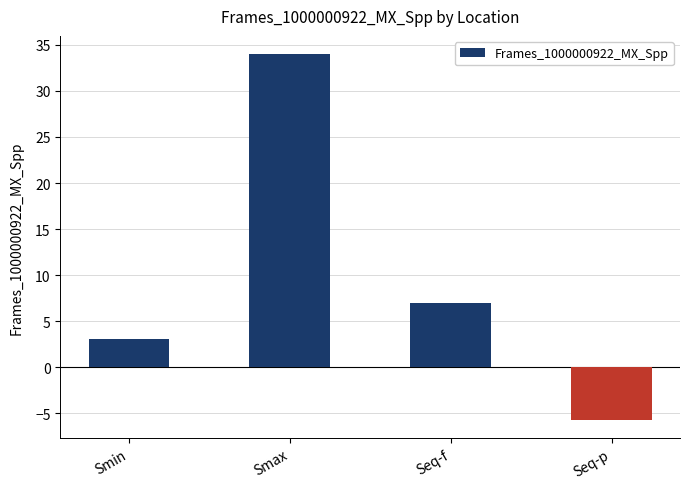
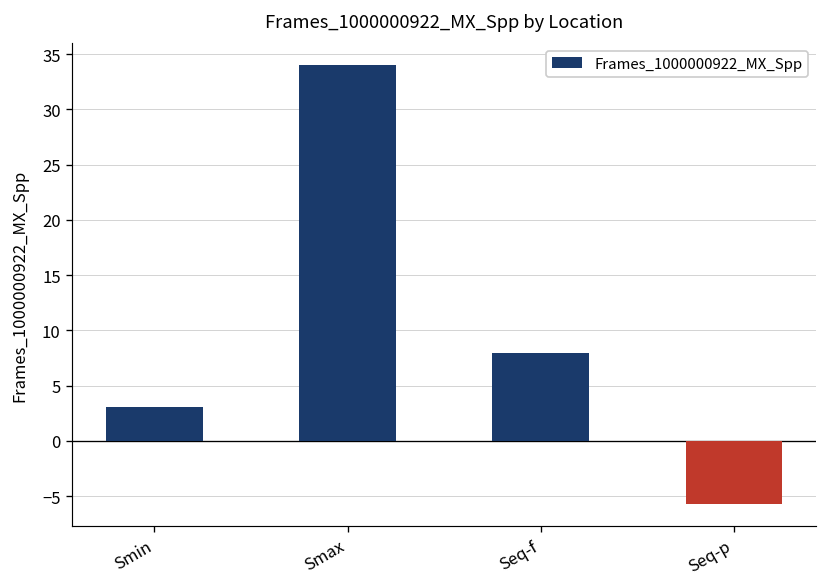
Seq-f: 7 -> 8
